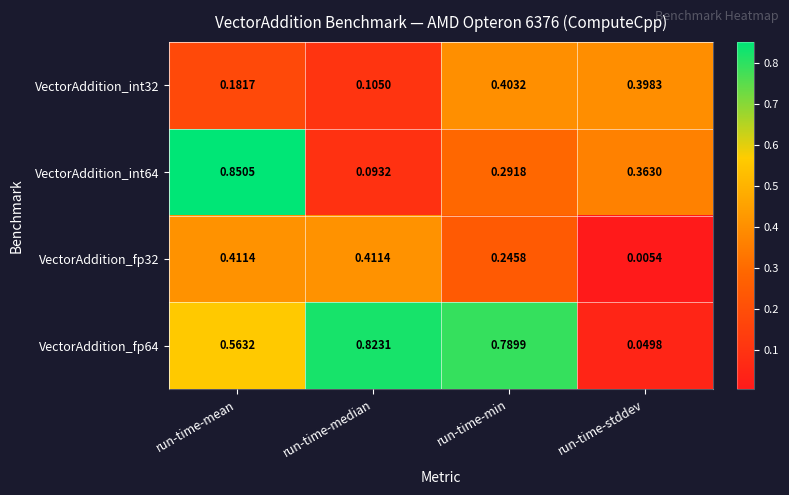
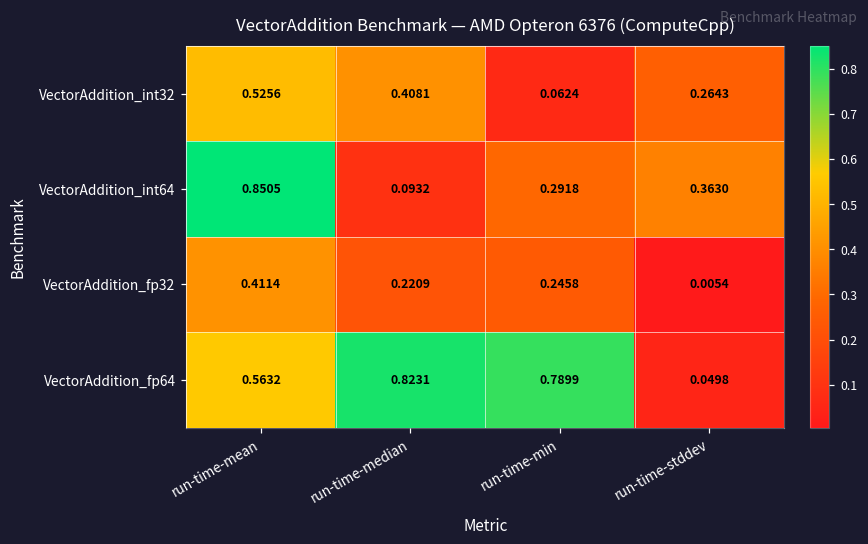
VectorAddition_int32, run-time-mean: 0.1817 -> 0.5256
VectorAddition_int32, run-time-median: 0.1050 -> 0.4081
VectorAddition_int32, run-time-min: 0.4032 -> 0.0624
VectorAddition_int32, run-time-stddev: 0.3983 -> 0.2643
VectorAddition_fp32, run-time-median: 0.4114 -> 0.2209
